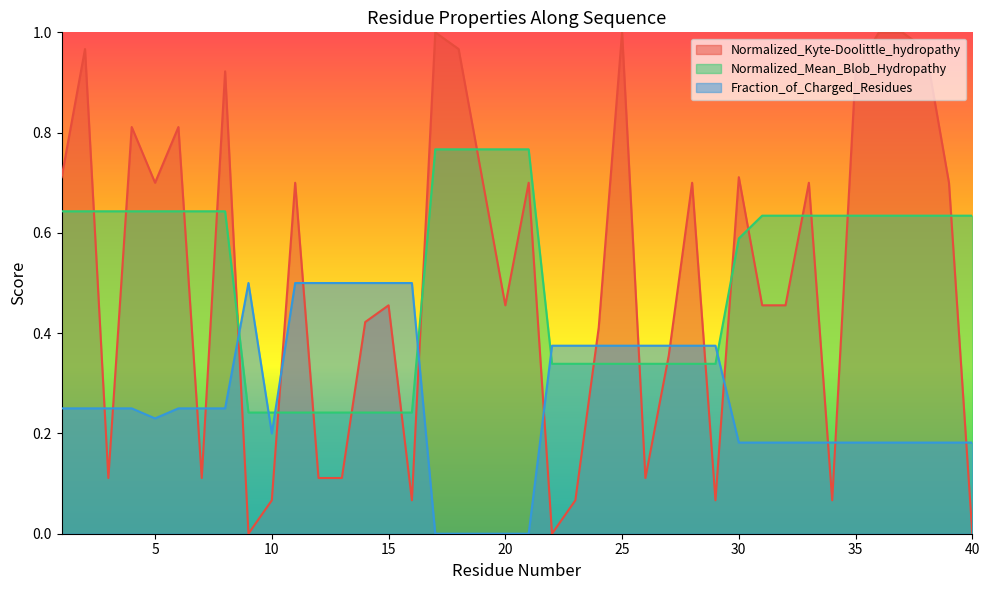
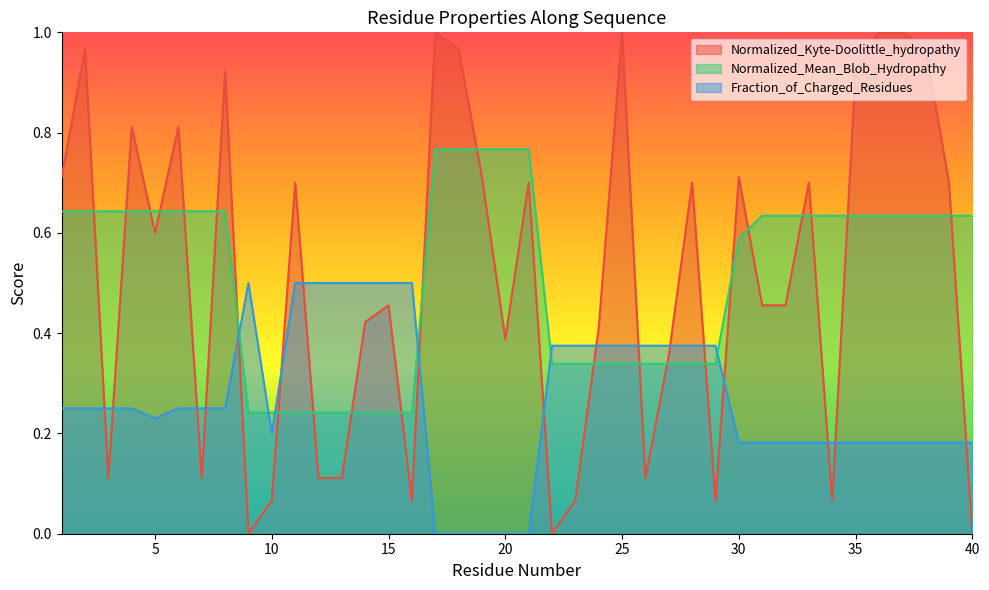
Normalized_Kyte-Doolittle_hydropathy, 5: 0.7 -> 0.6
Normalized_Kyte-Doolittle_hydropathy, 20: 0.46 -> 0.39
